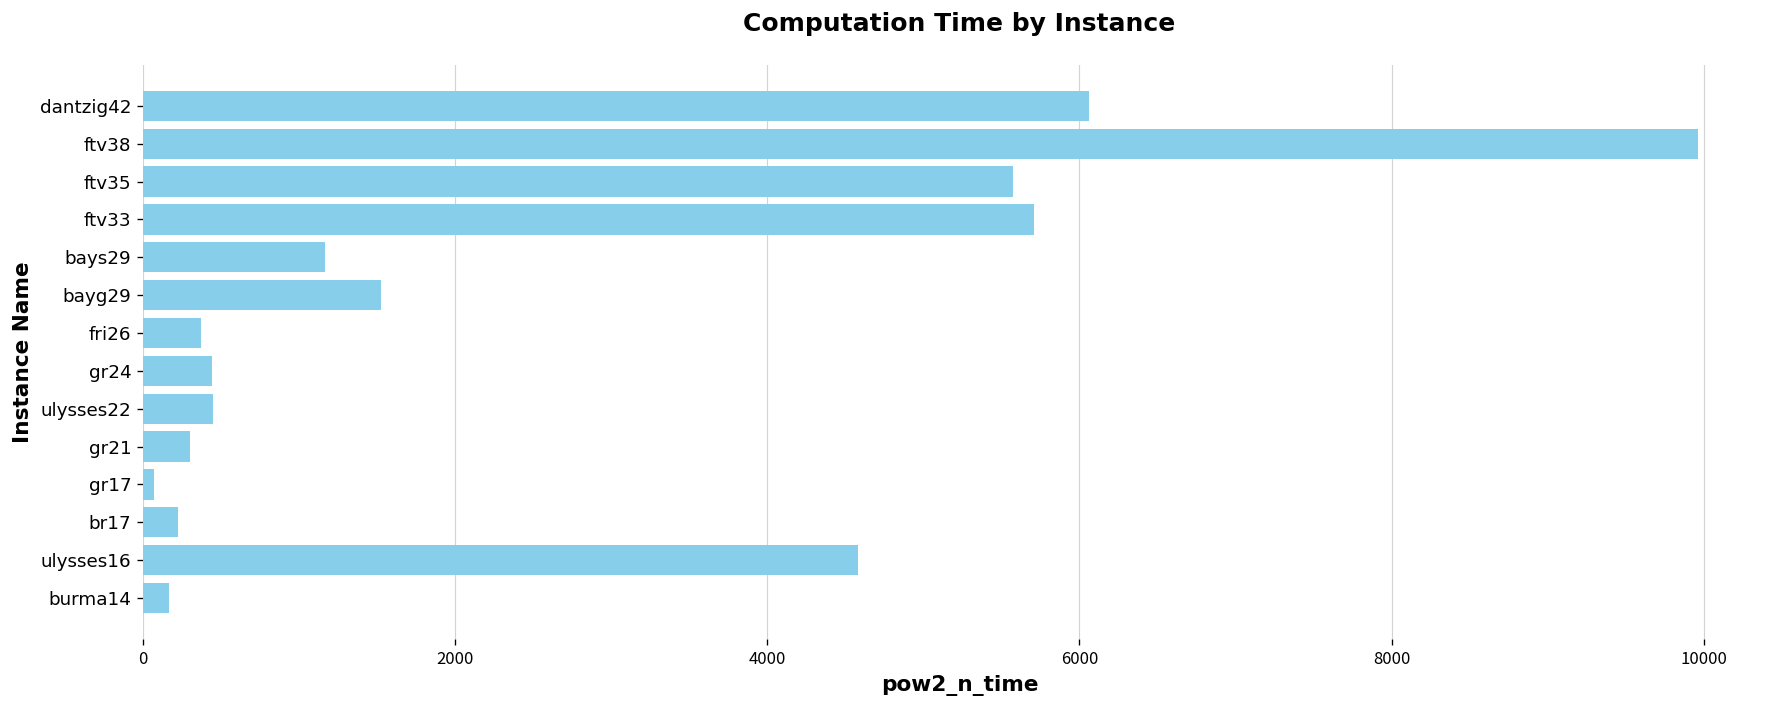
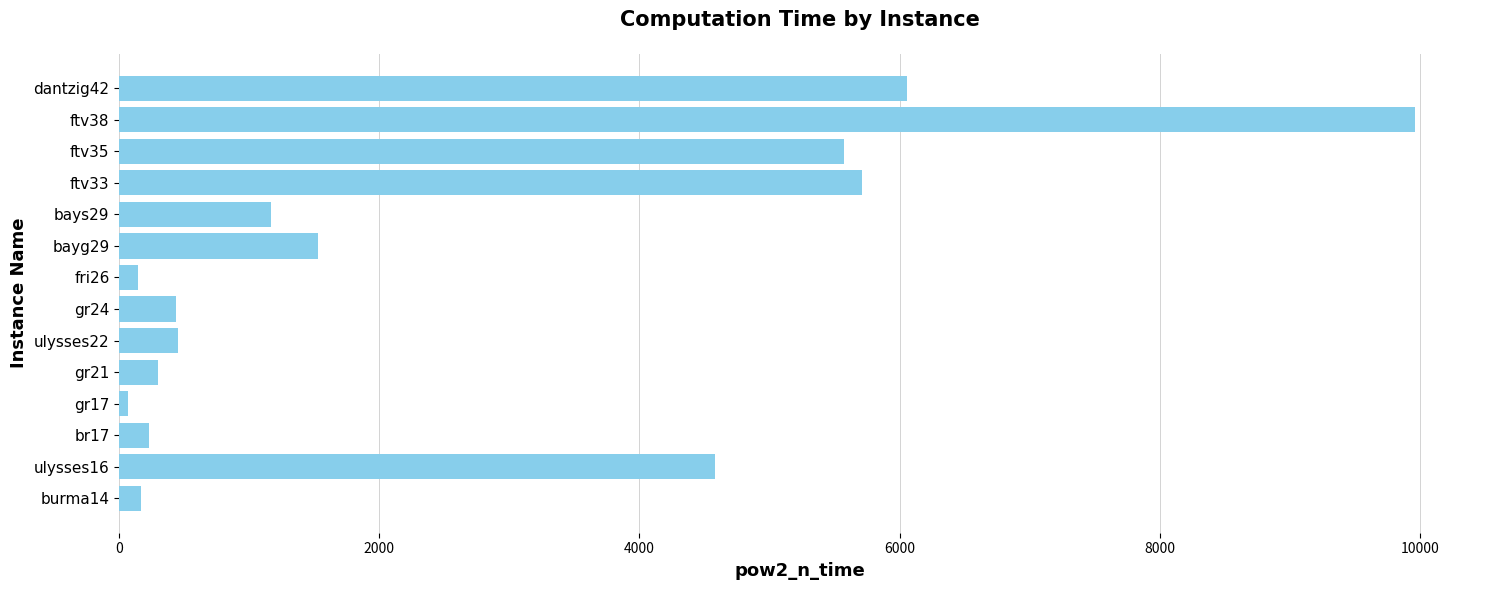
fri26: 370 -> 140
